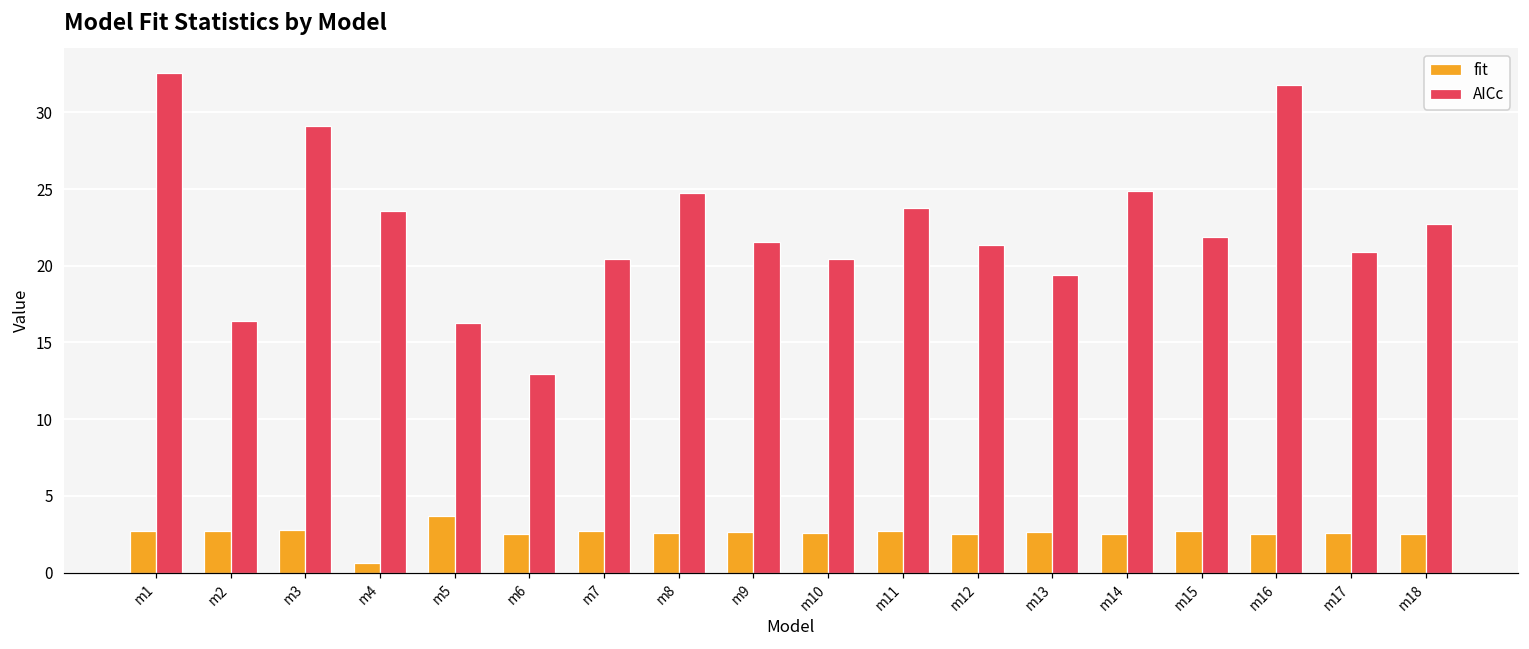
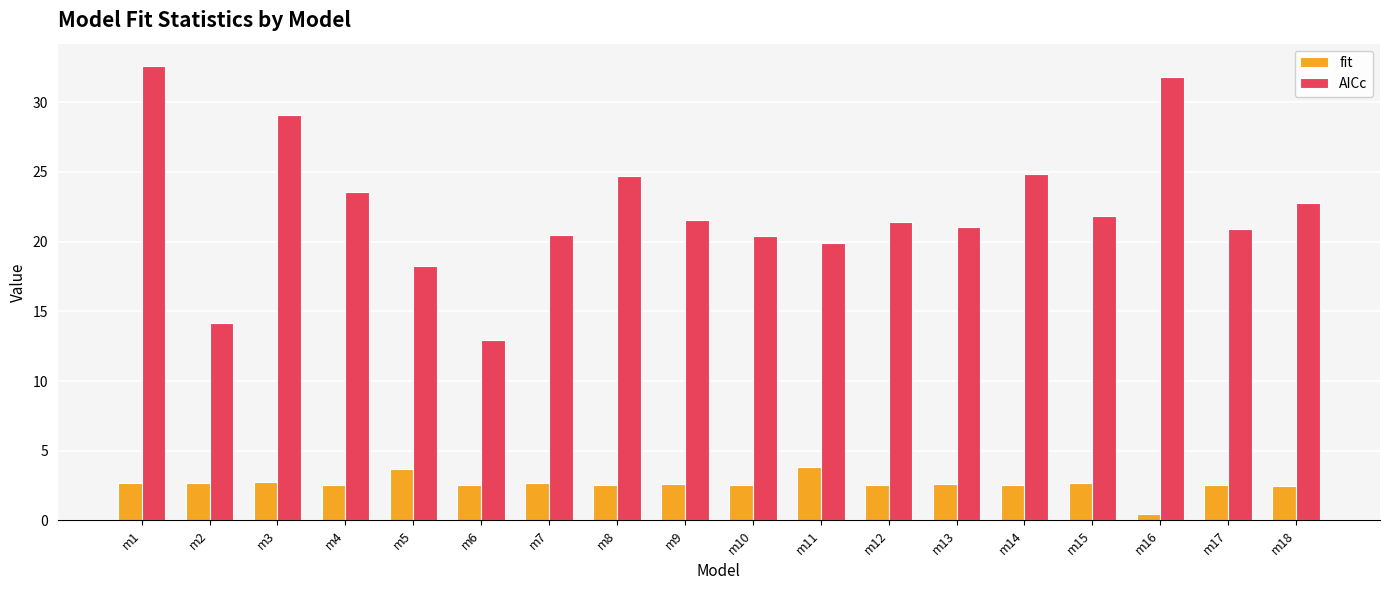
AICc, m2: 16.4 -> 14.1
fit, m4: 0.6 -> 2.5
AICc, m5: 16.2 -> 18.3
fit, m11: 2.7 -> 3.8
AICc, m11: 23.8 -> 19.9
AICc, m13: 19.4 -> 21.0
fit, m16: 2.5 -> 0.5
